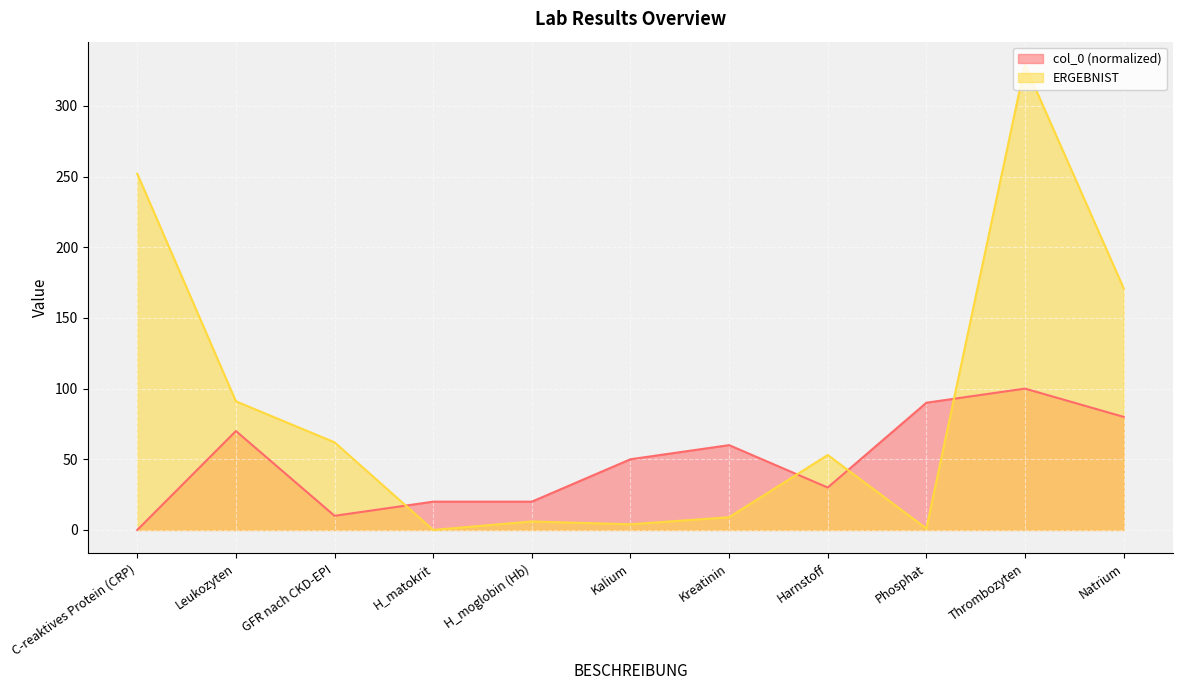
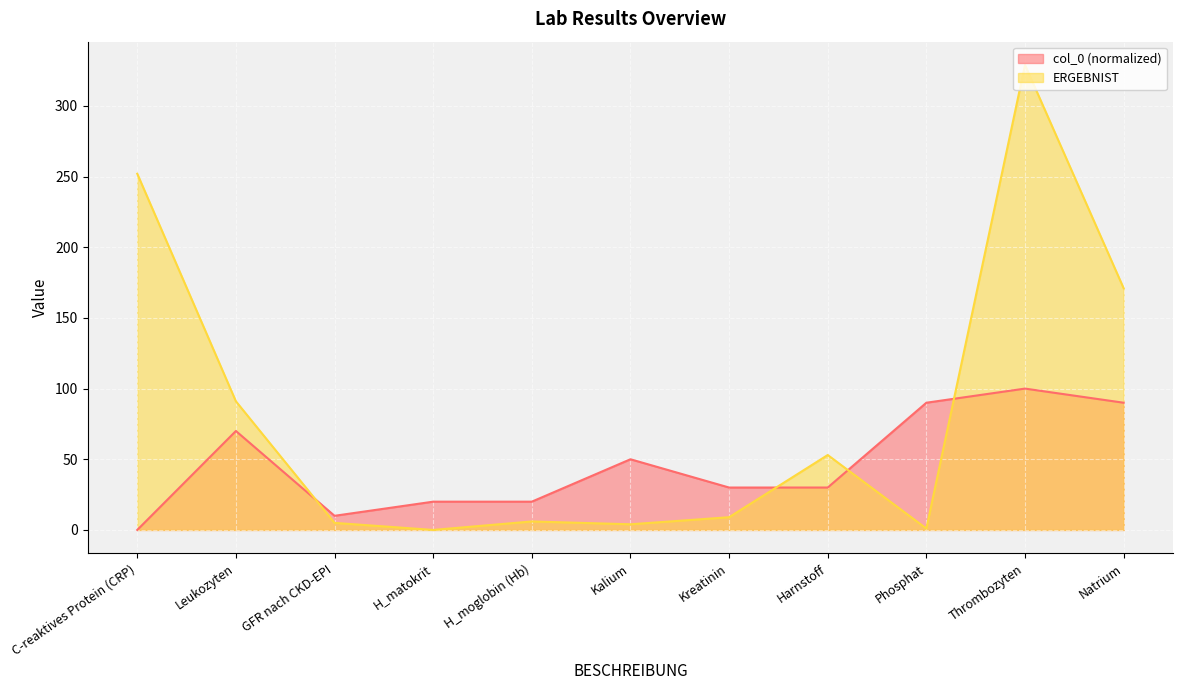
ERGEBNIST, GFR nach CKD-EPI: 62 -> 5
col_0 (normalized), Kreatinin: 60 -> 30
col_0 (normalized), Natrium: 80 -> 90
